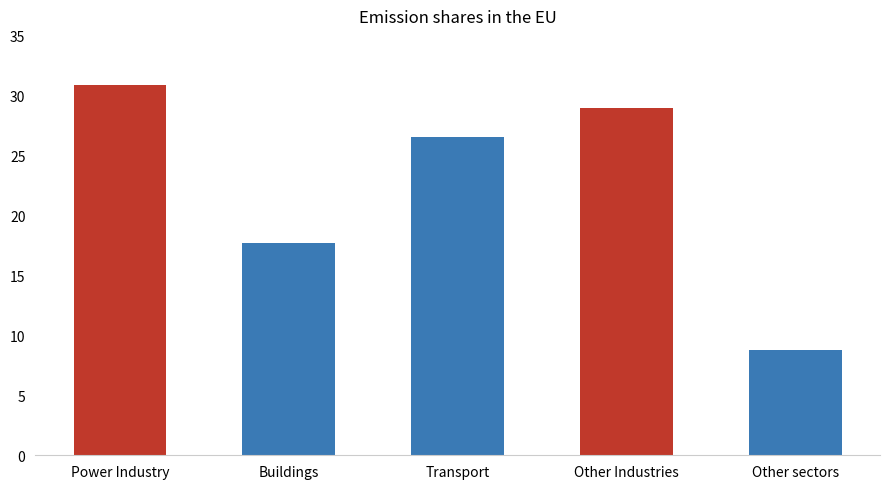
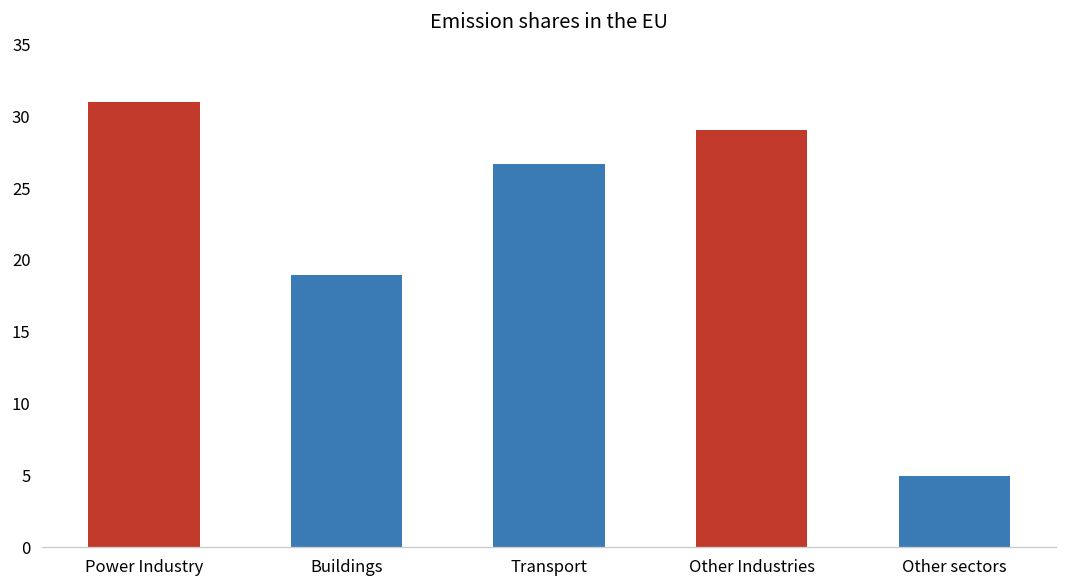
Buildings: 17.7 -> 18.9
Other sectors: 8.8 -> 4.9
